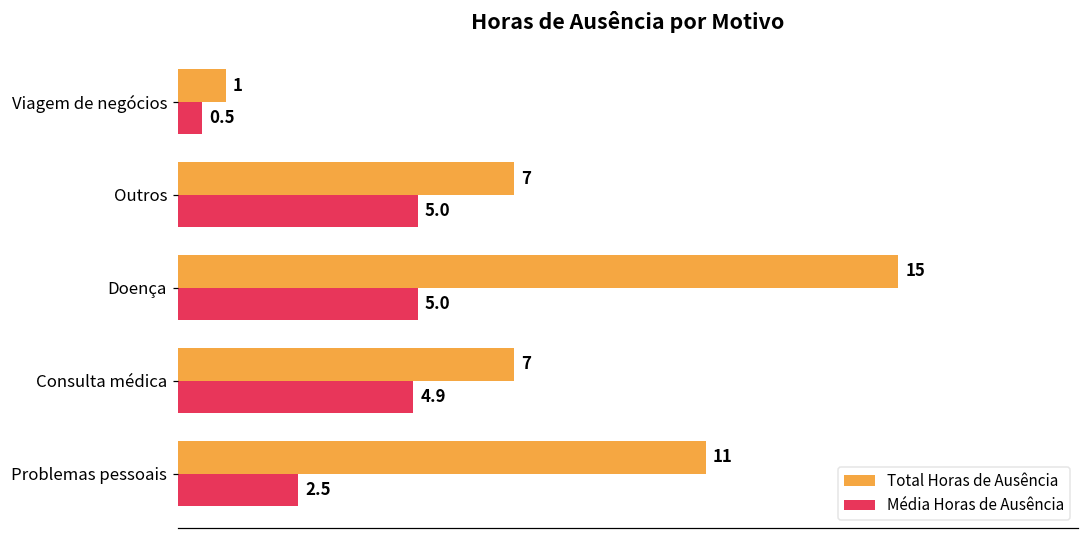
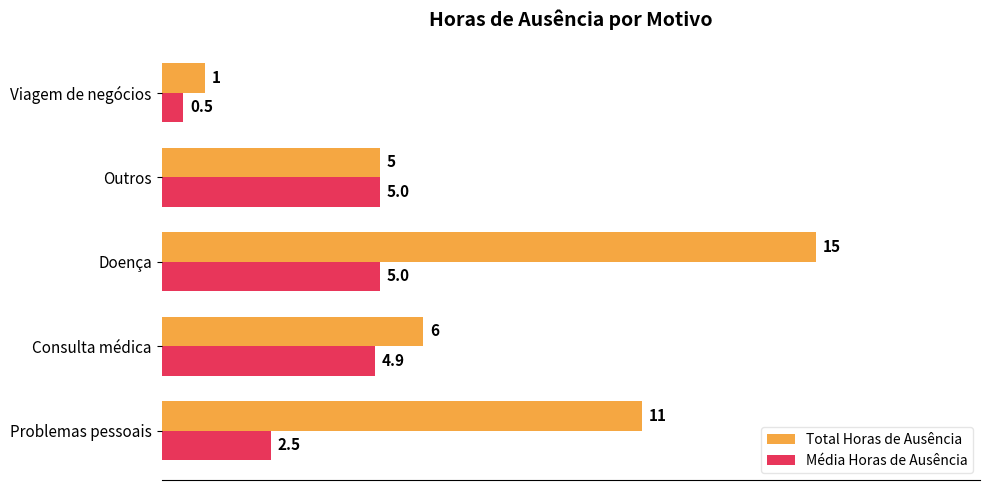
Total Horas de Ausência, Outros: 7 -> 5
Total Horas de Ausência, Consulta médica: 7 -> 6
